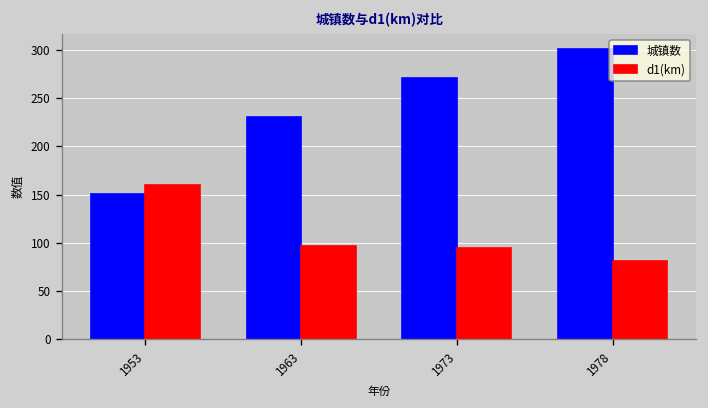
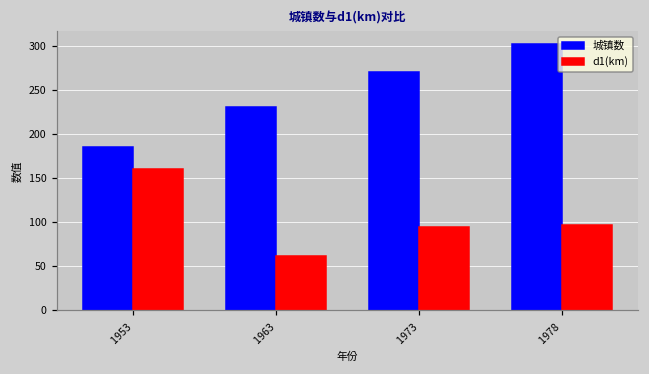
城镇数, 1953: 150 -> 190
d1(km), 1963: 100 -> 60
d1(km), 1978: 80 -> 100
